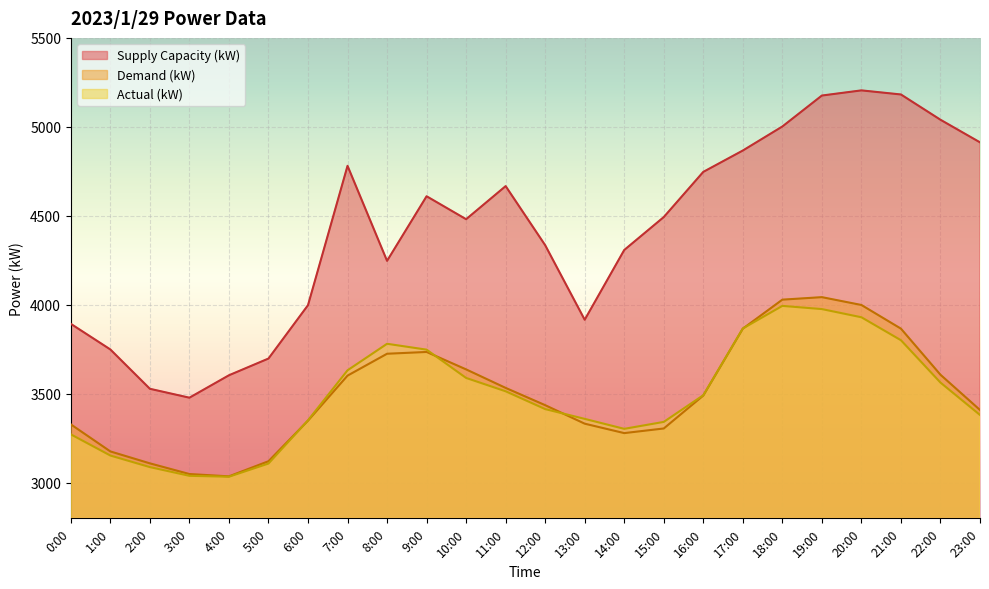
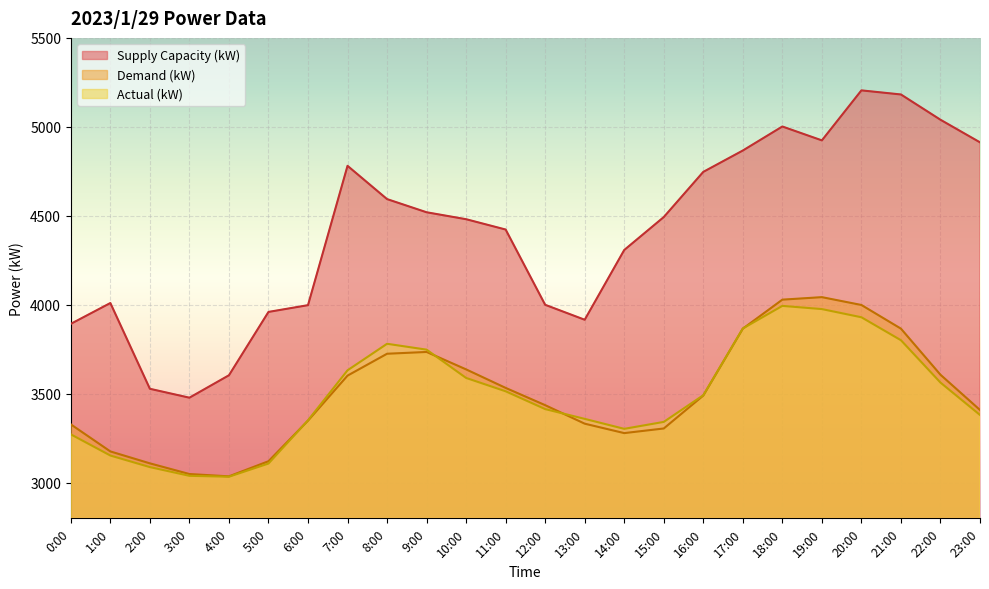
Supply Capacity (kW), 1:00: 3750 -> 4010
Supply Capacity (kW), 5:00: 3700 -> 3960
Supply Capacity (kW), 8:00: 4250 -> 4590
Supply Capacity (kW), 9:00: 4610 -> 4520
Supply Capacity (kW), 11:00: 4670 -> 4420
Supply Capacity (kW), 12:00: 4340 -> 4000
Supply Capacity (kW), 19:00: 5180 -> 4920
